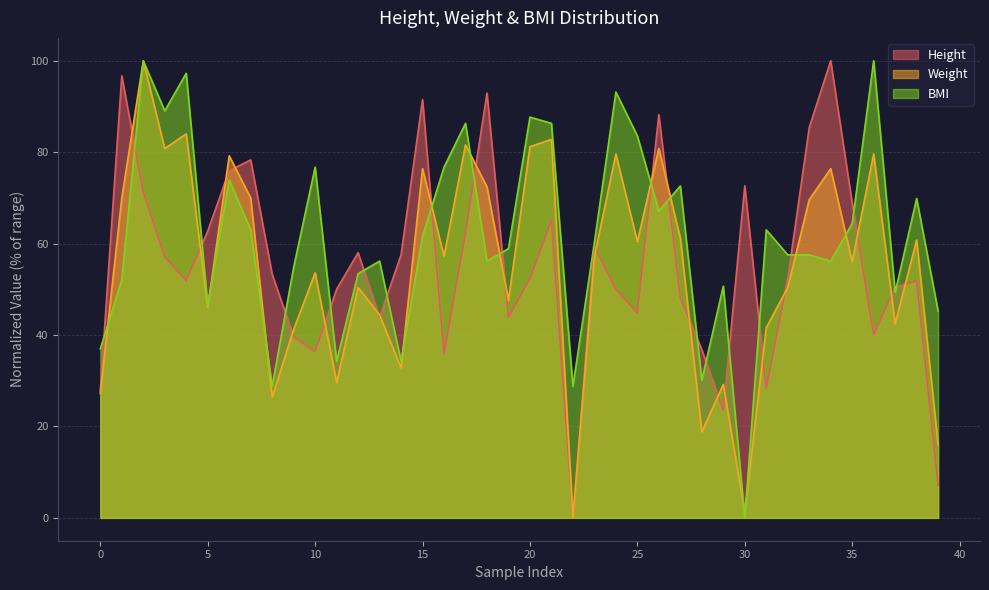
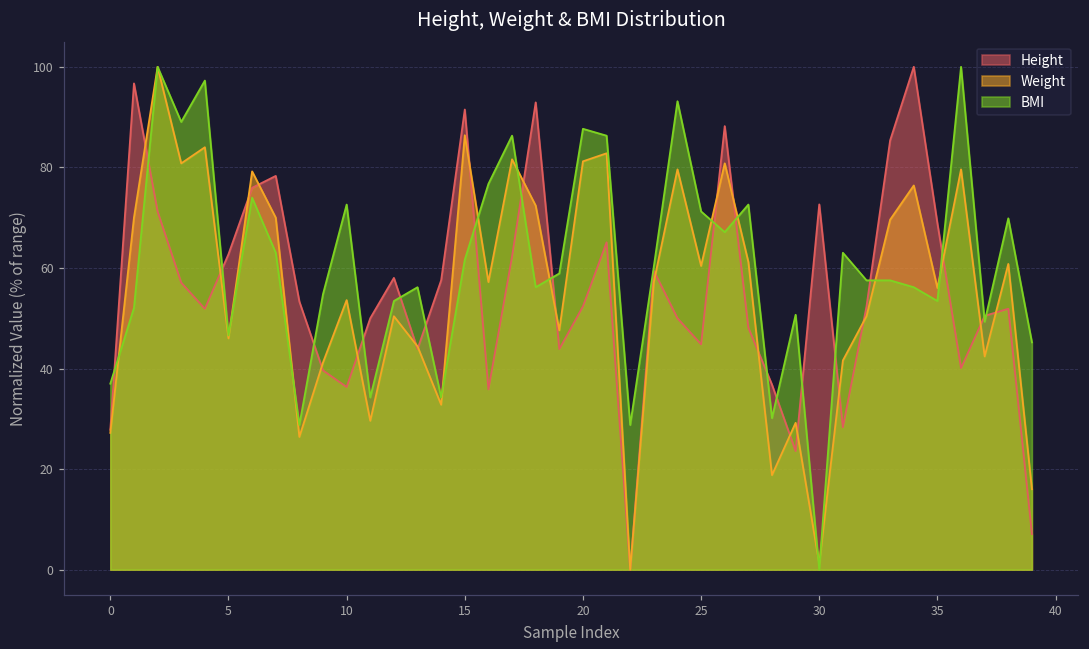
BMI, 10: 77 -> 73
Weight, 15: 76 -> 86
BMI, 25: 84 -> 71
BMI, 35: 64 -> 53
